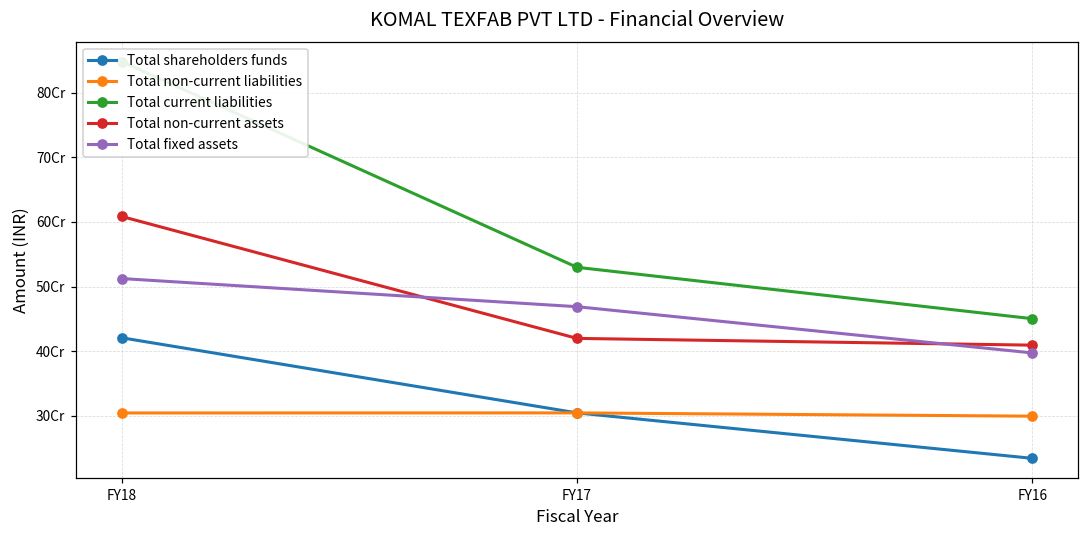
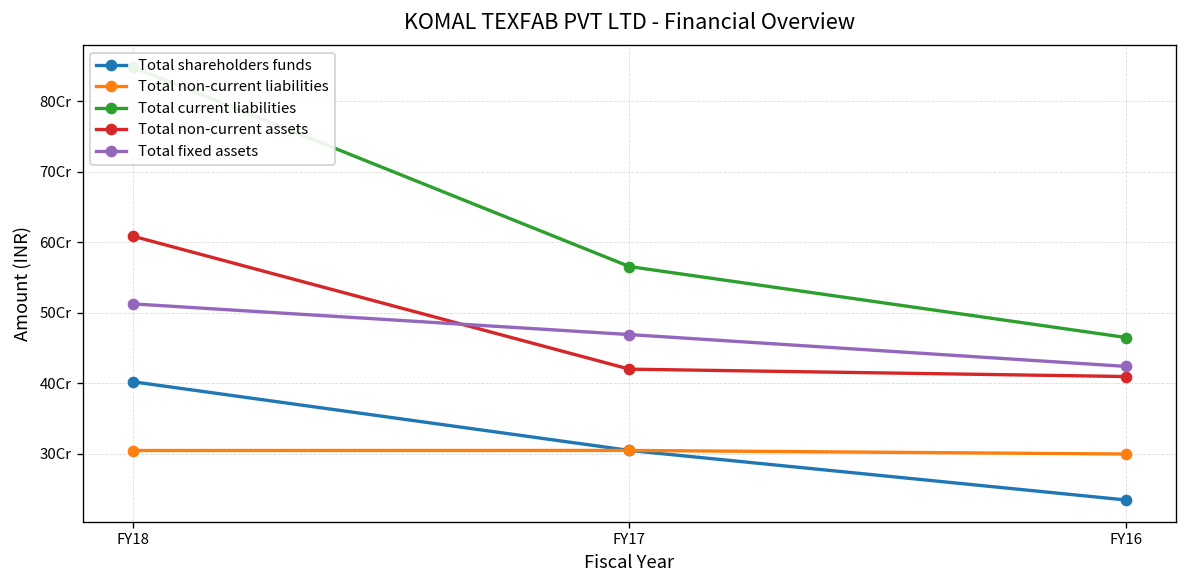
Total shareholders funds, FY18: 42Cr -> 40Cr
Total current liabilities, FY17: 53Cr -> 57Cr
Total current liabilities, FY16: 45Cr -> 46Cr
Total fixed assets, FY16: 40Cr -> 42Cr
